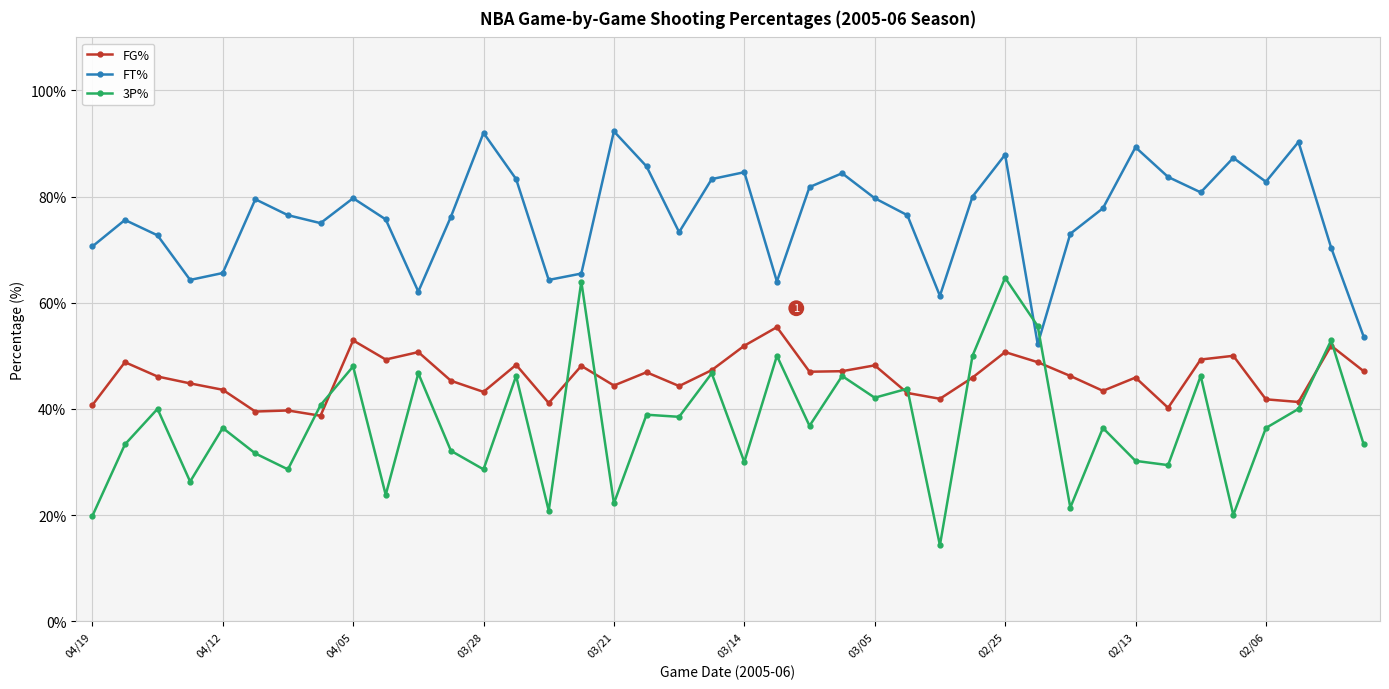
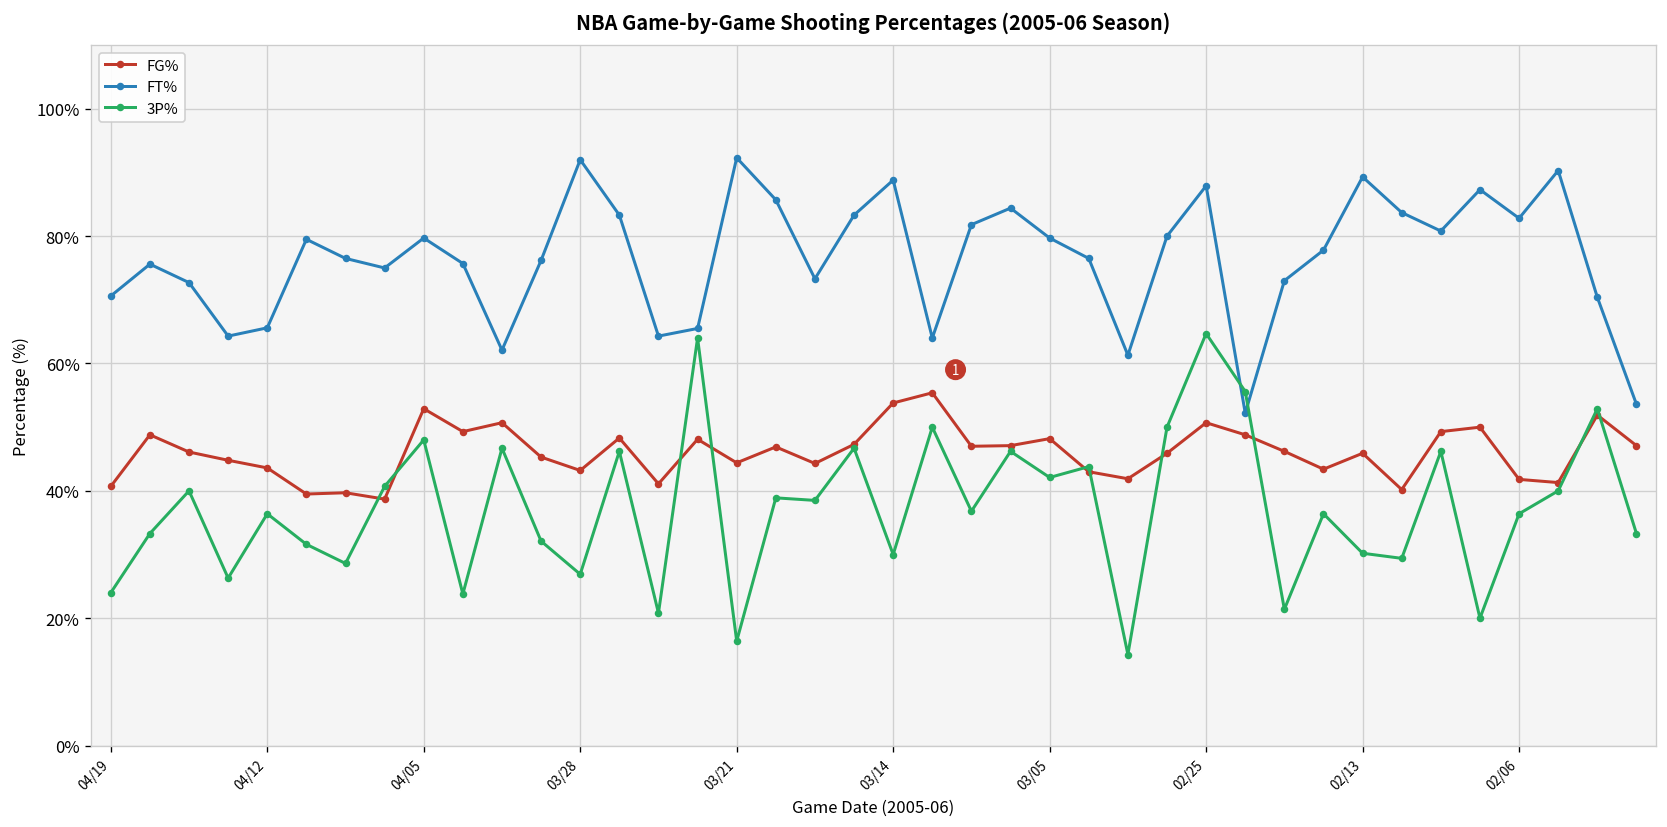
3P%, 04/19: 20% -> 24%
3P%, 03/28: 29% -> 27%
3P%, 03/21: 22% -> 16%
FG%, 03/14: 52% -> 54%
FT%, 03/14: 85% -> 89%
